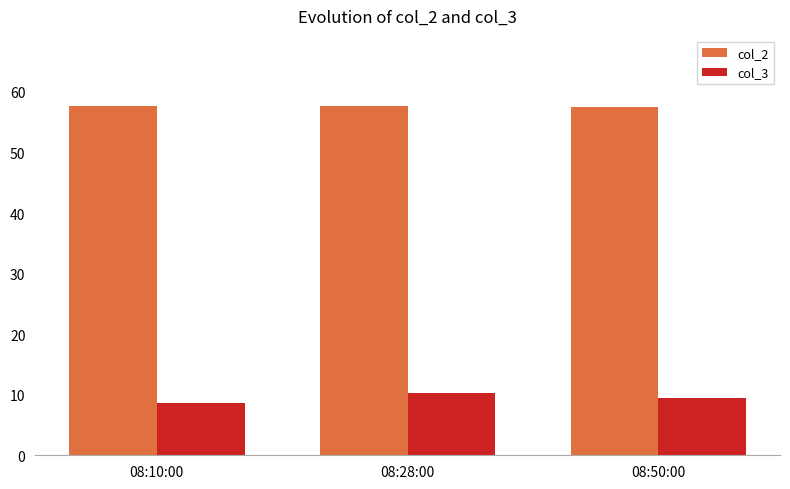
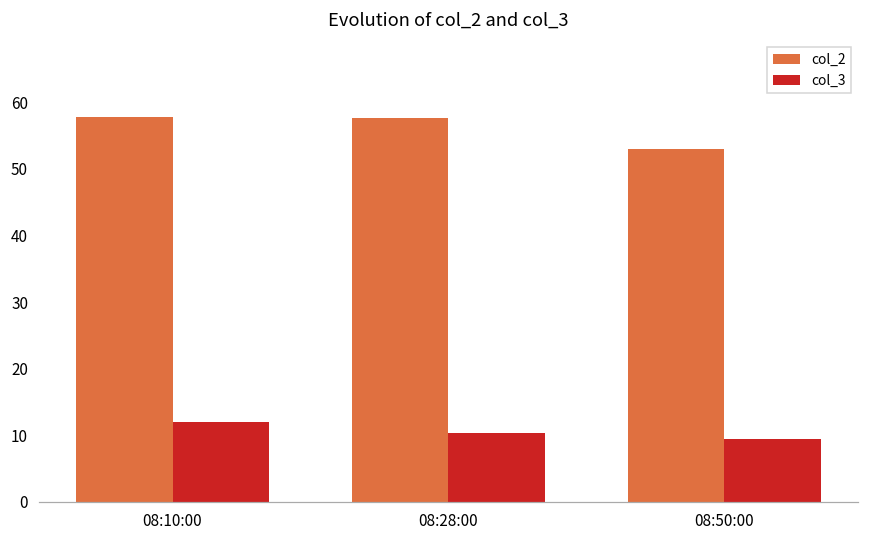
col_3, 08:10:00: 9 -> 12
col_2, 08:50:00: 57 -> 53
